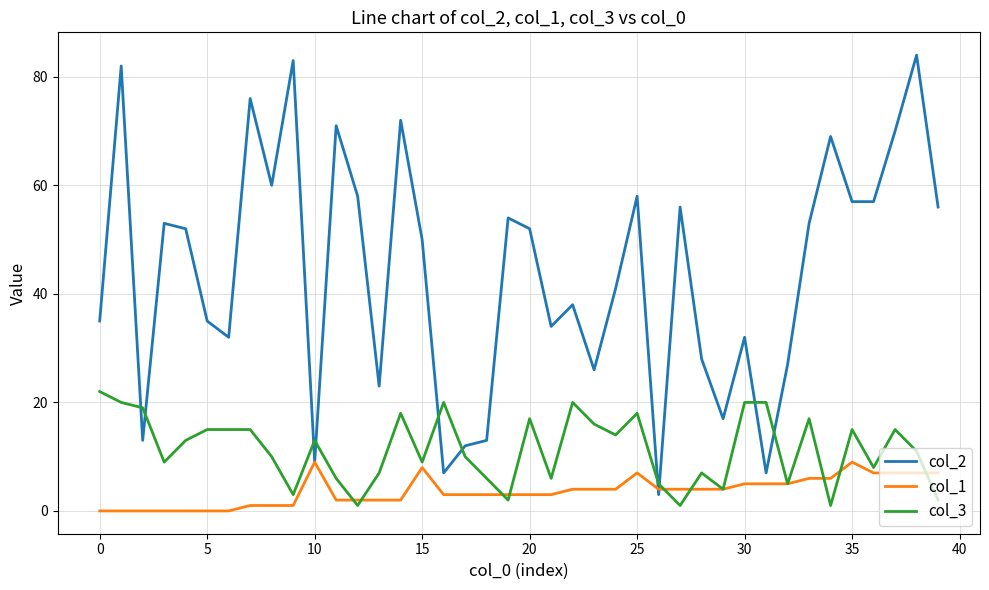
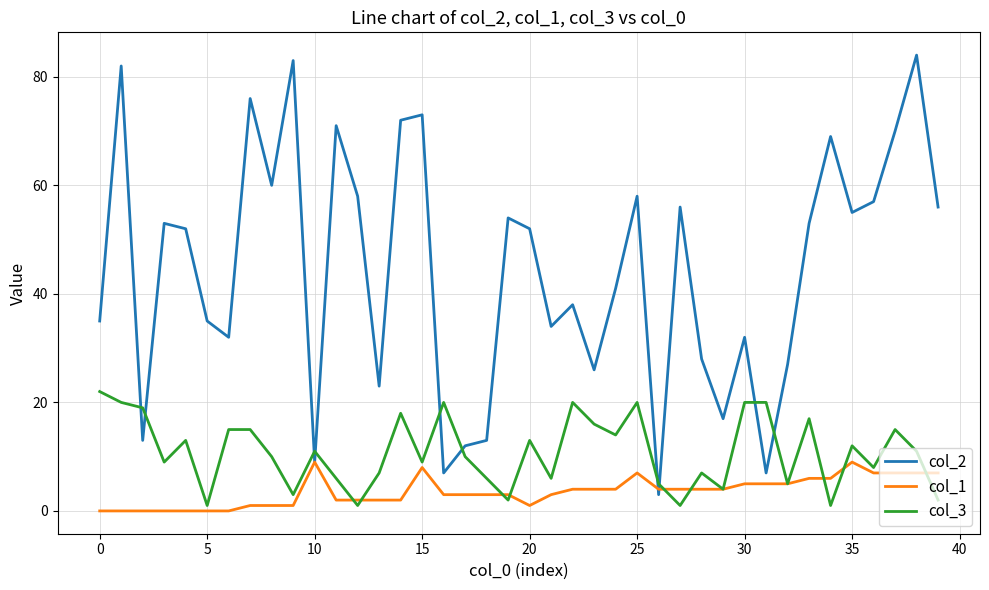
col_3, 5: 15 -> 1
col_3, 10: 13 -> 11
col_2, 15: 50 -> 73
col_1, 20: 3 -> 1
col_3, 20: 17 -> 13
col_3, 25: 18 -> 20
col_2, 35: 57 -> 55
col_3, 35: 15 -> 12
